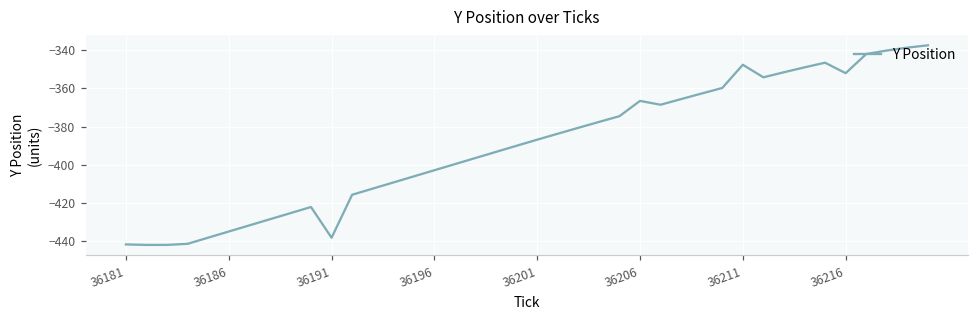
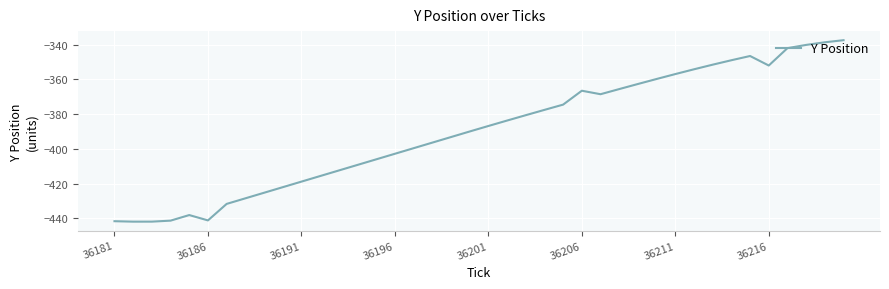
36186: -435 -> -441
36191: -438 -> -419
36211: -348 -> -357
